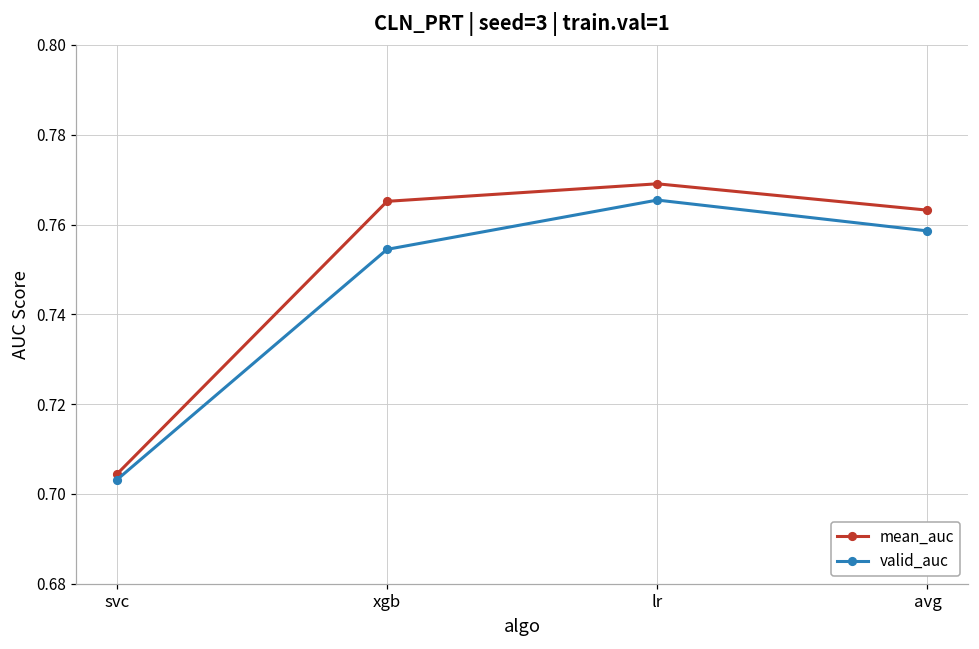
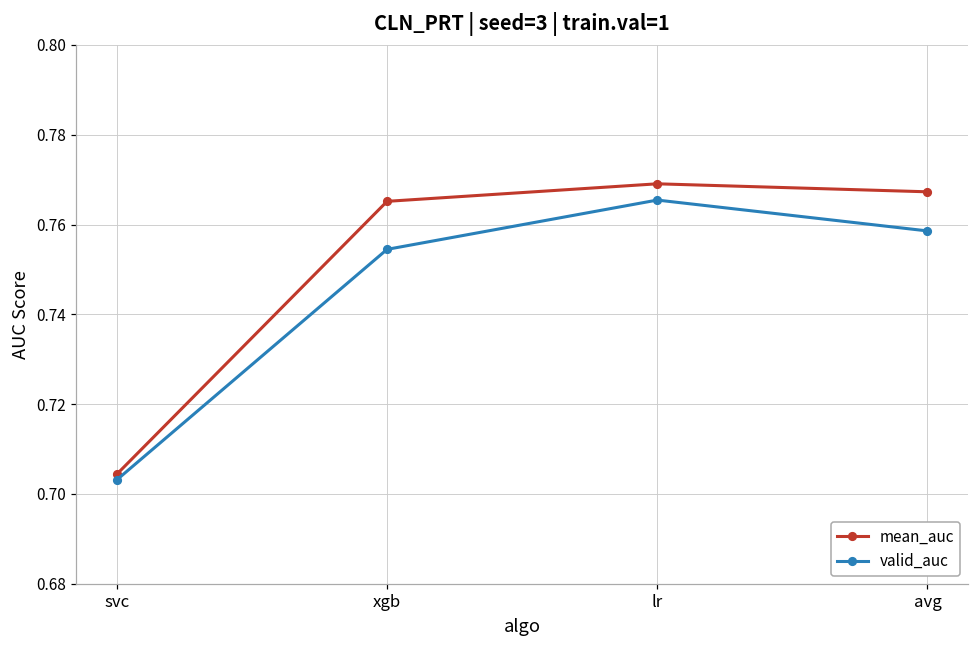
mean_auc, avg: 0.763 -> 0.767
